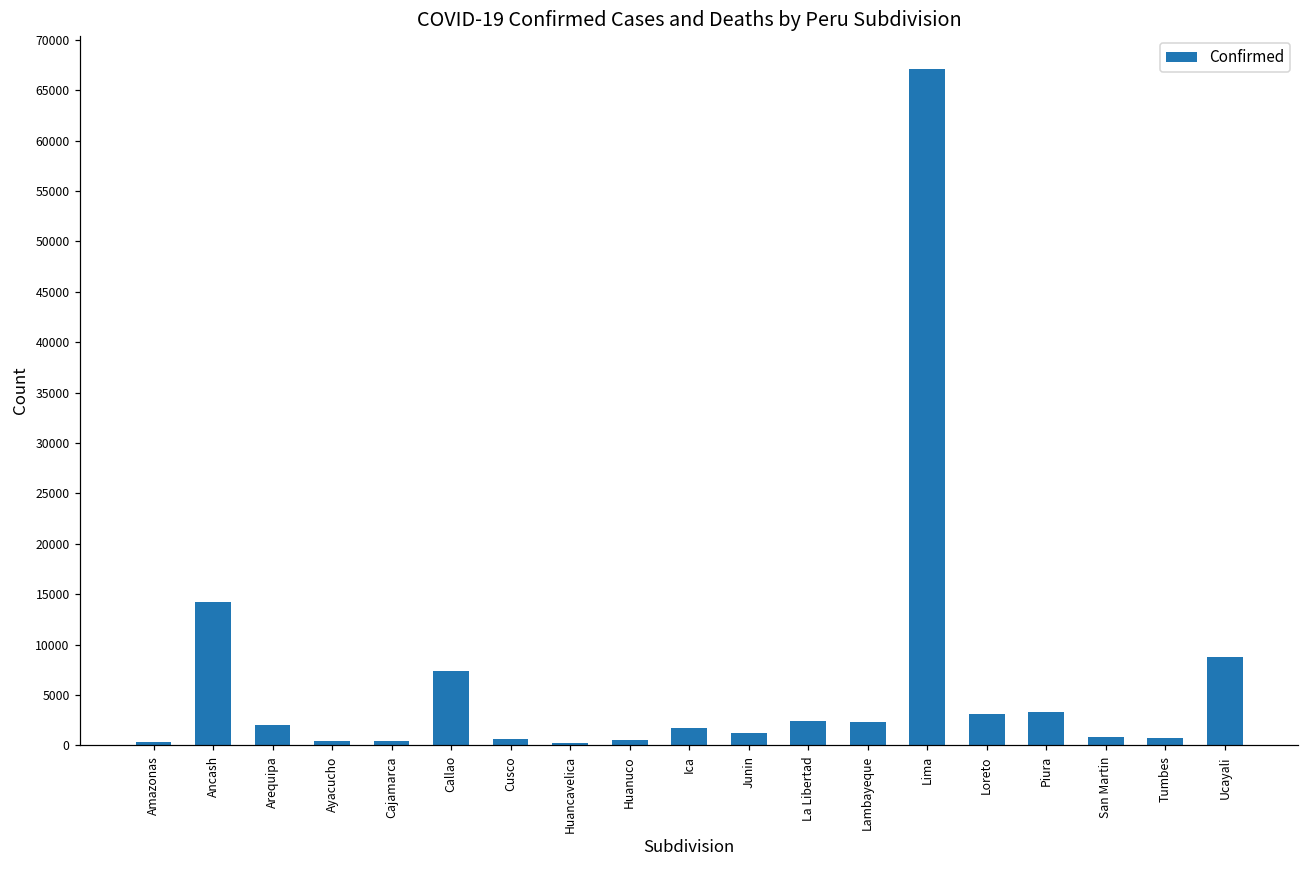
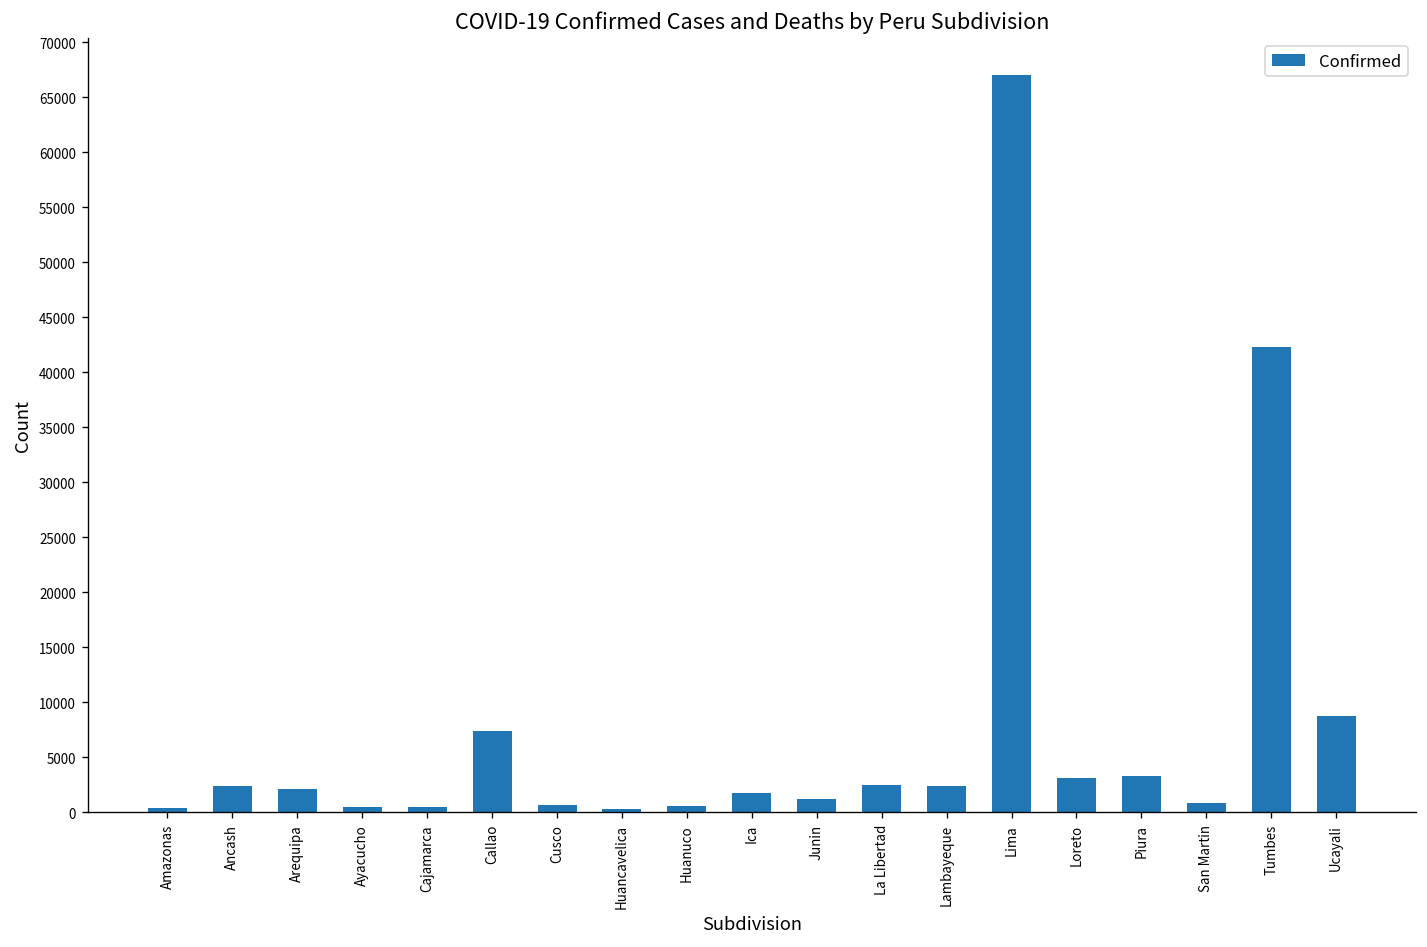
Ancash: 14000 -> 2000
Tumbes: 1000 -> 42000
